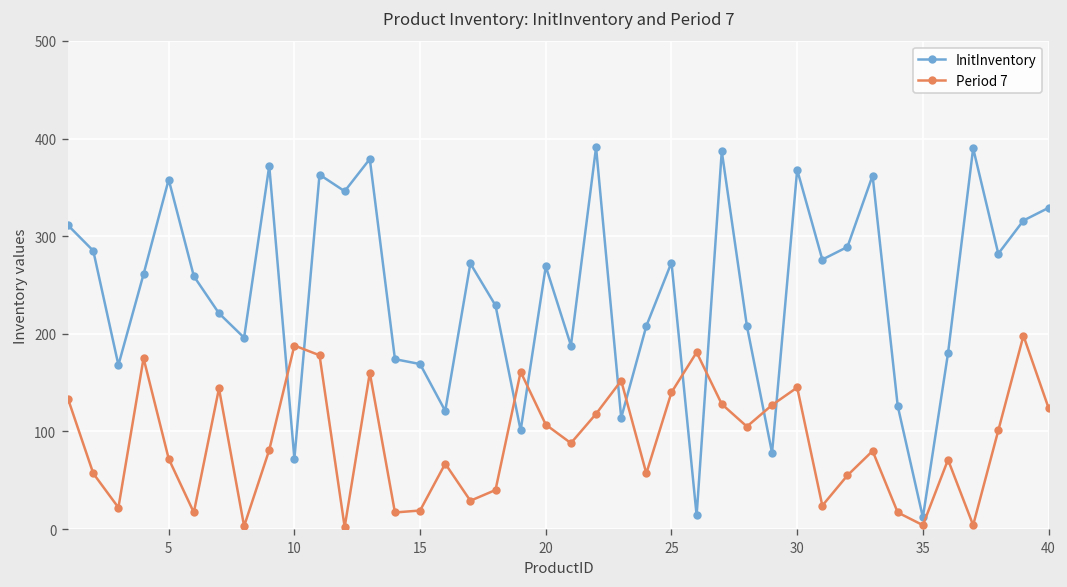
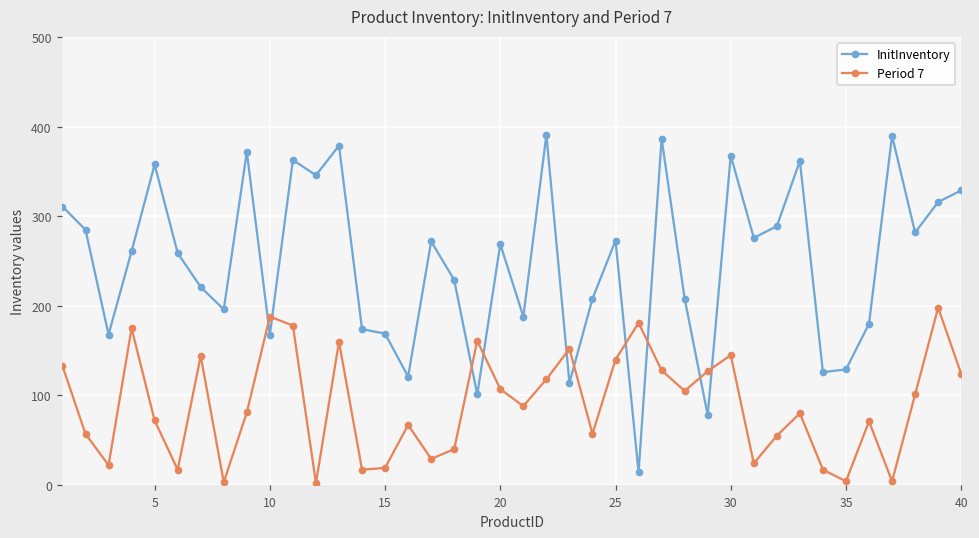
InitInventory, 10: 70 -> 170
InitInventory, 35: 10 -> 130
